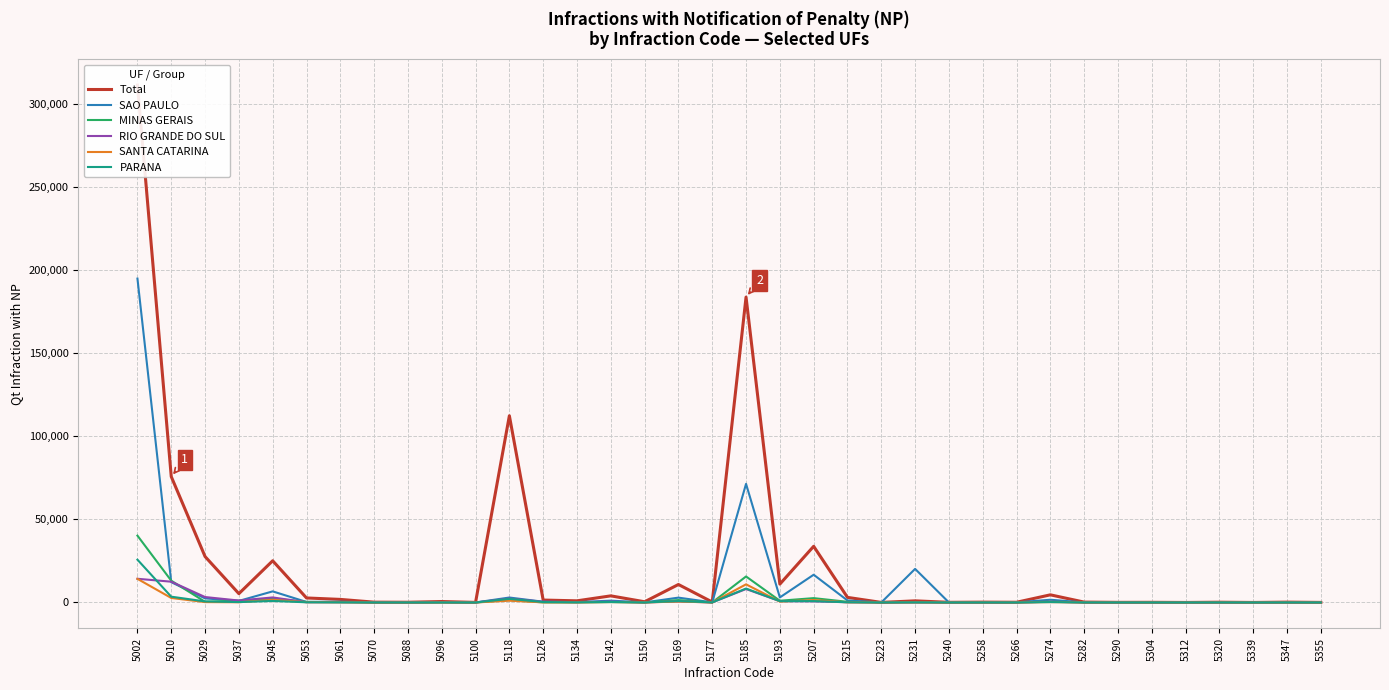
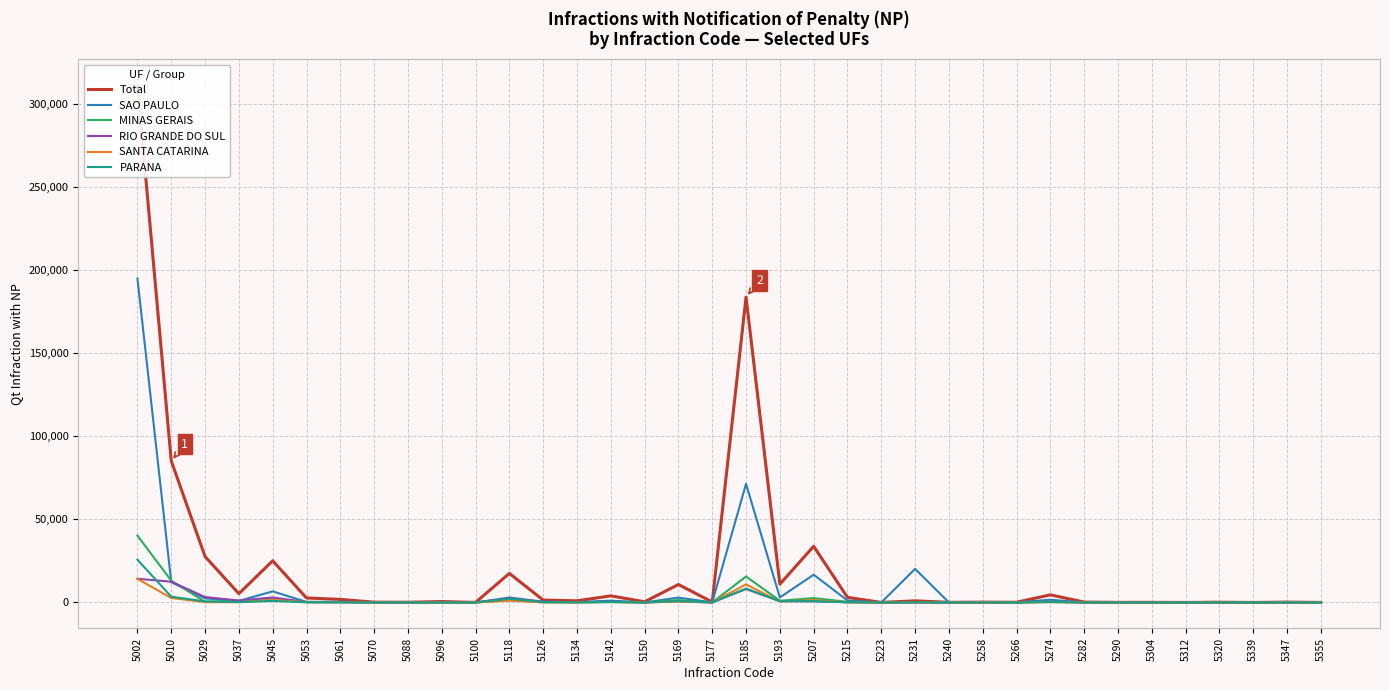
Total, 5010: 76,000 -> 85,000
Total, 5118: 112,000 -> 17,000
